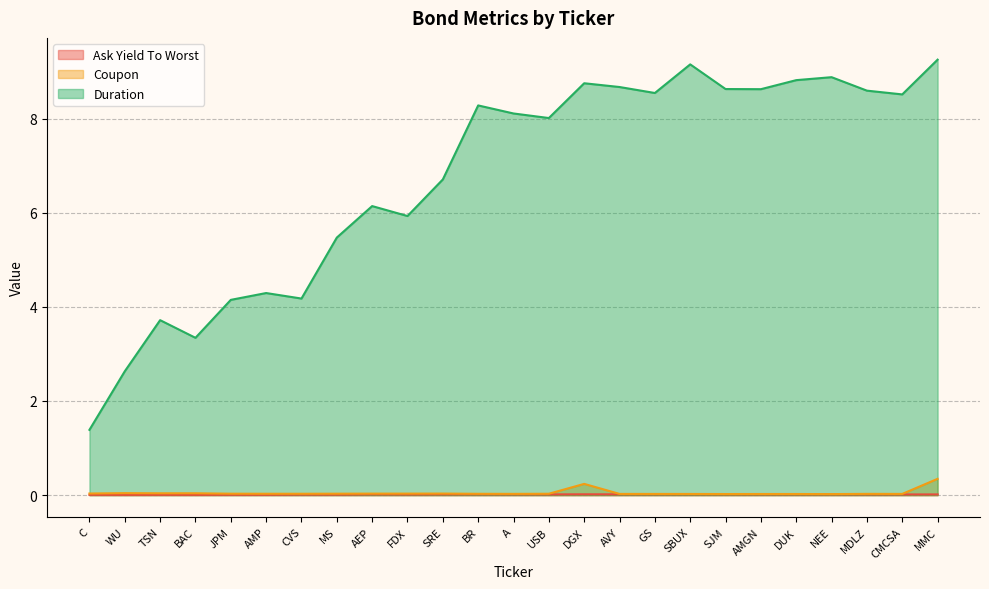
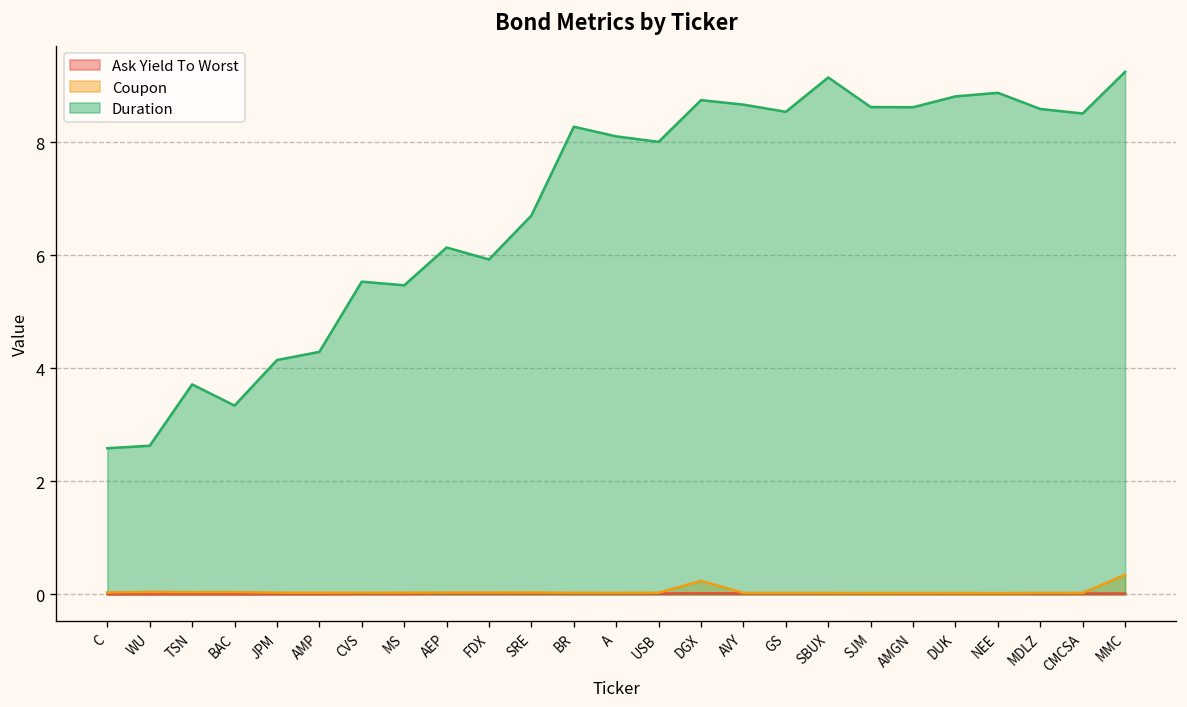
Duration, C: 1.4 -> 2.6
Duration, CVS: 4.2 -> 5.5
